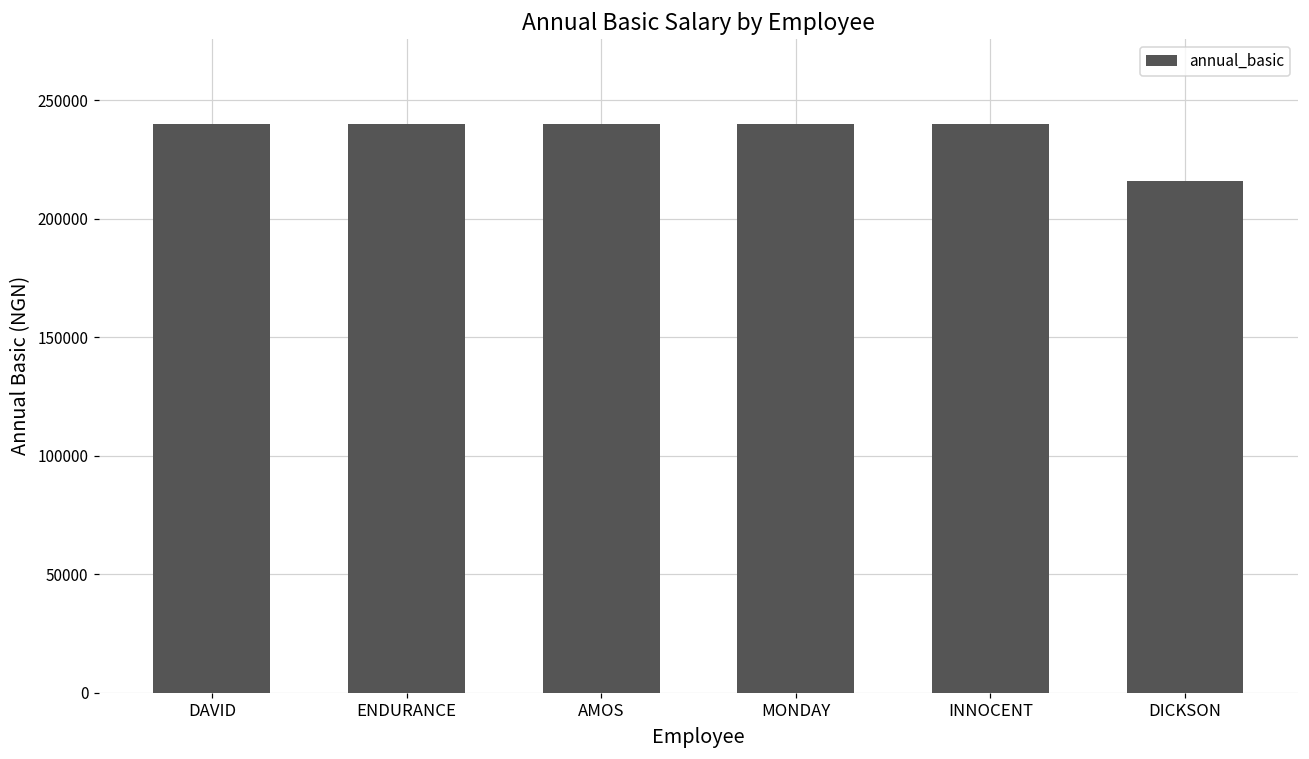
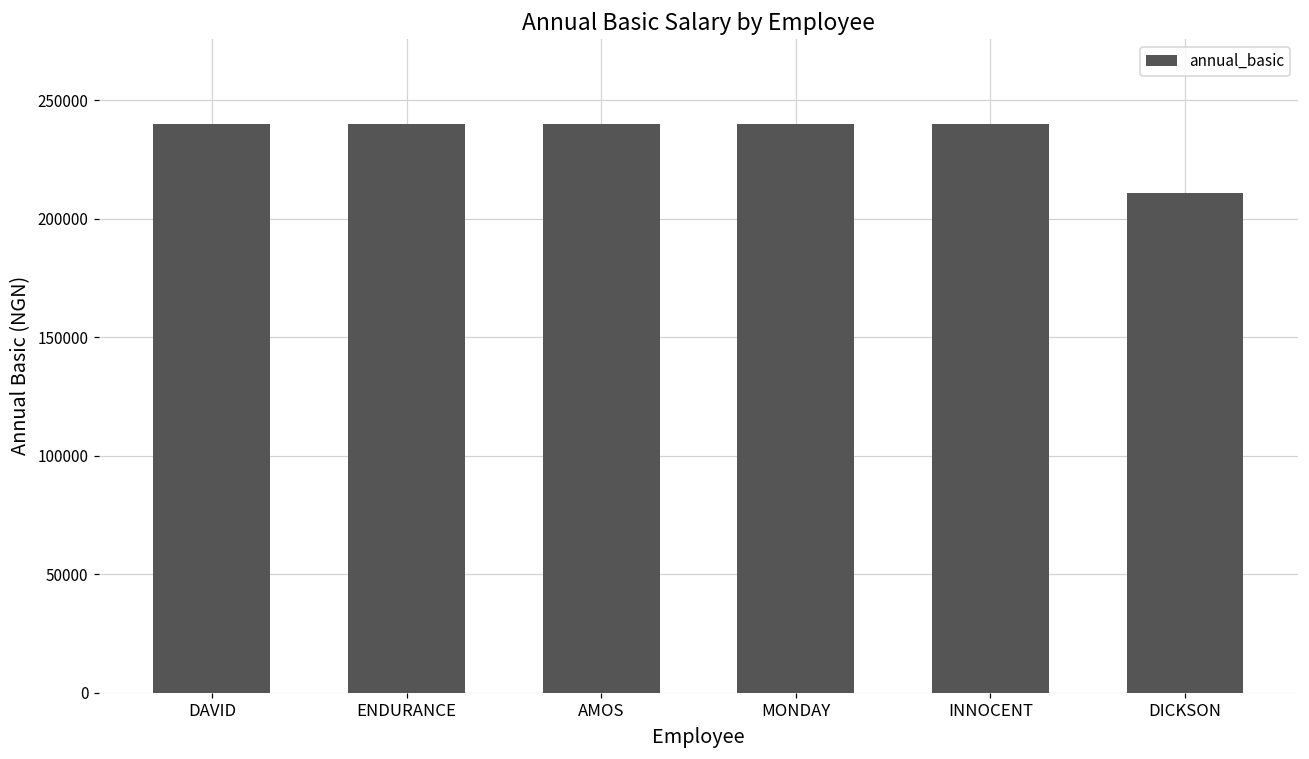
DICKSON: 216000 -> 211000
